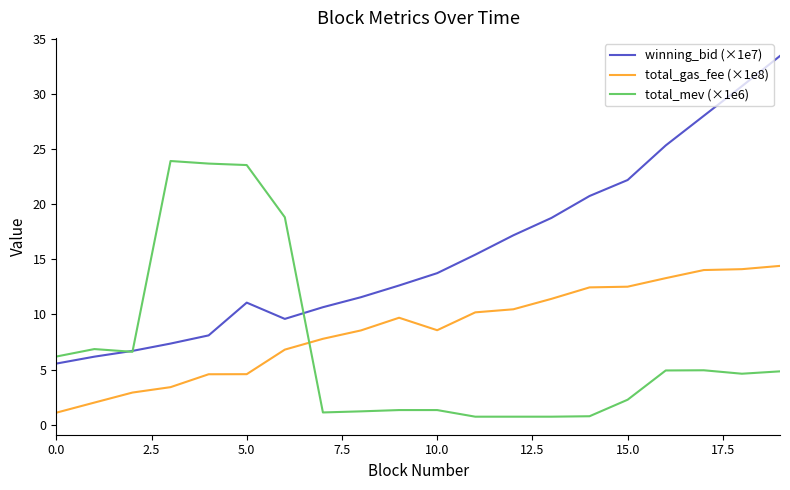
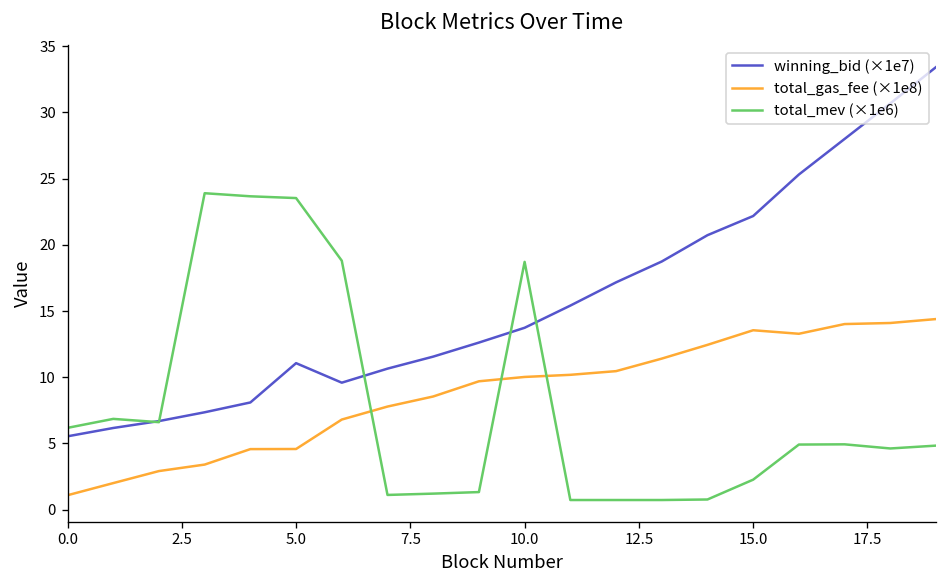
total_gas_fee (×1e8), 10.0: 8.6 -> 10.0
total_mev (×1e6), 10.0: 1.3 -> 18.7
total_gas_fee (×1e8), 15.0: 12.5 -> 13.6
